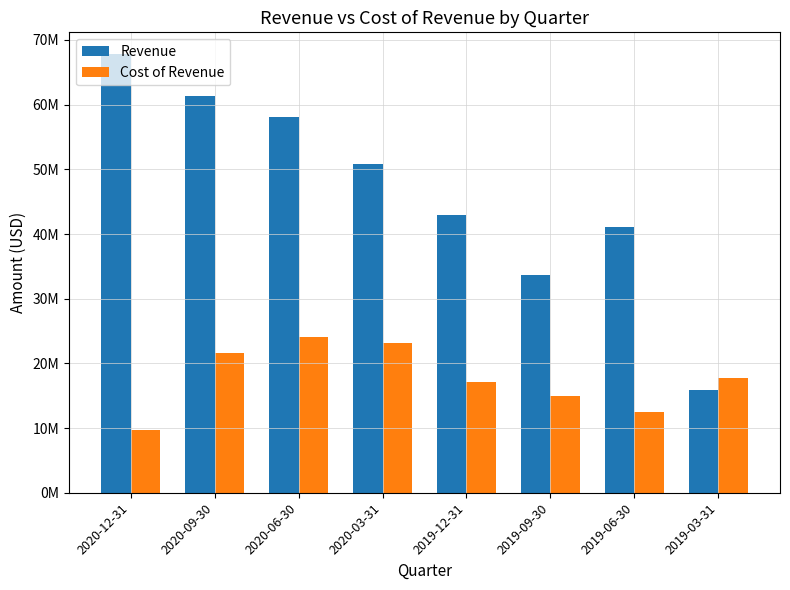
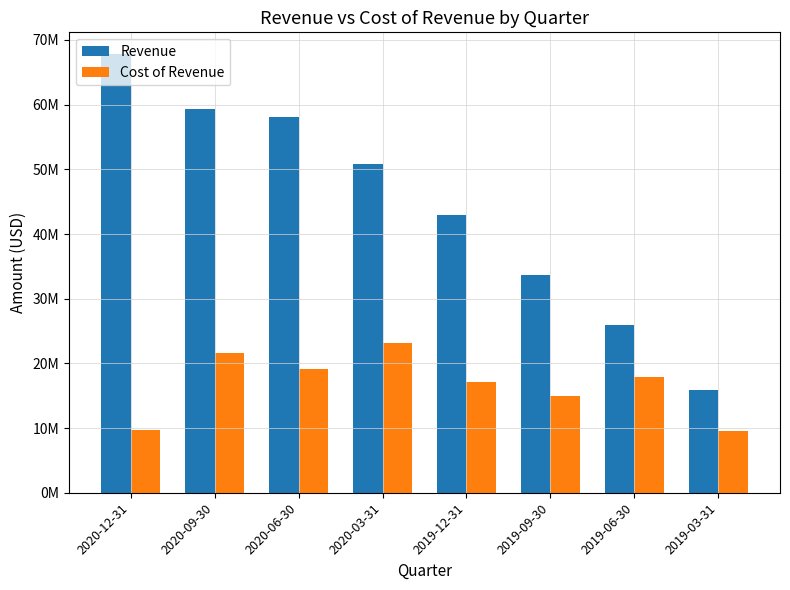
Revenue, 2020-09-30: 61000000 -> 59000000
Cost of Revenue, 2020-06-30: 24000000 -> 19000000
Revenue, 2019-06-30: 41000000 -> 26000000
Cost of Revenue, 2019-06-30: 12000000 -> 18000000
Cost of Revenue, 2019-03-31: 18000000 -> 10000000
